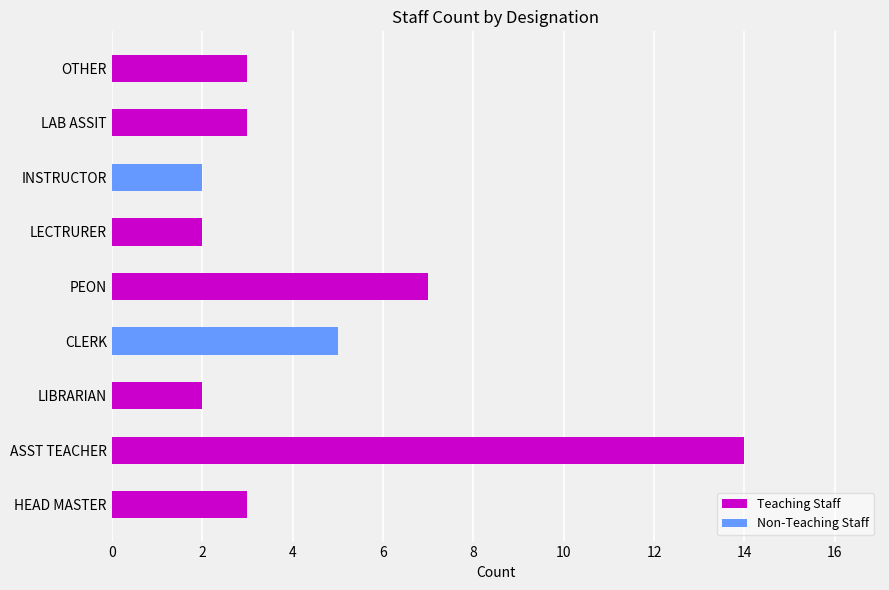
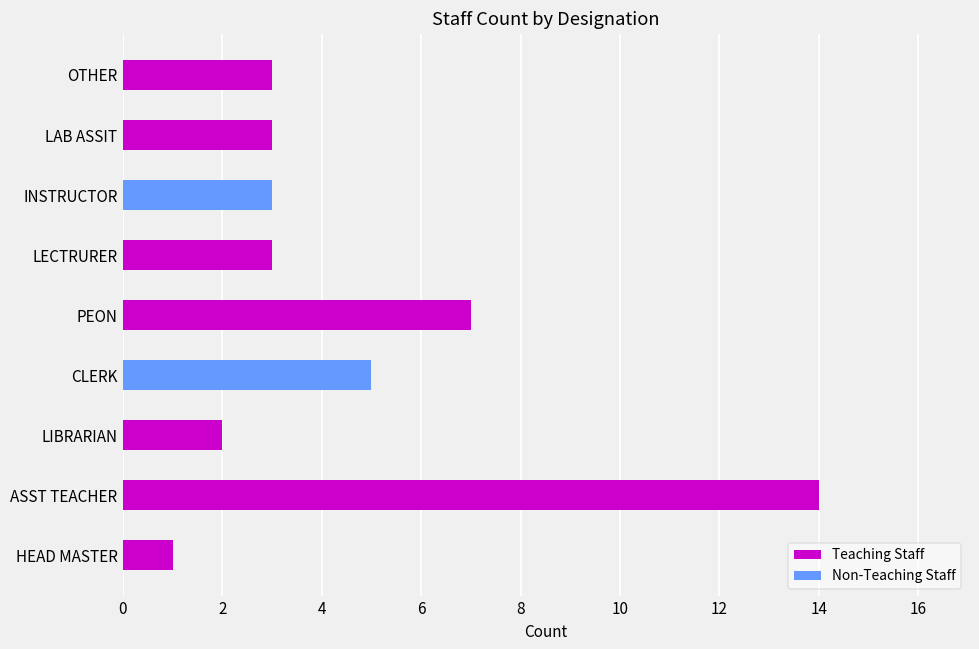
INSTRUCTOR: 2 -> 3
LECTRURER: 2 -> 3
HEAD MASTER: 3 -> 1
